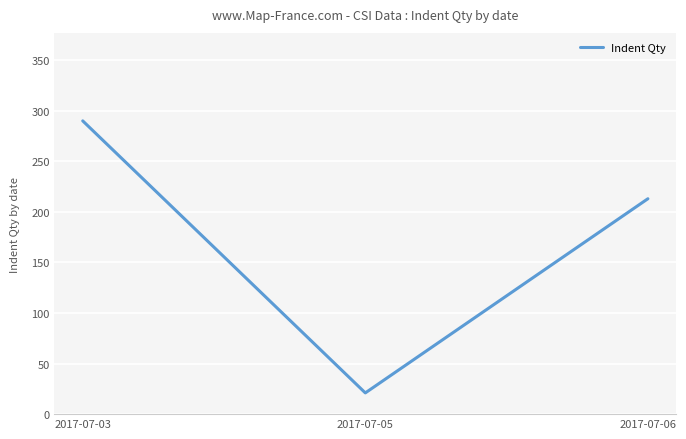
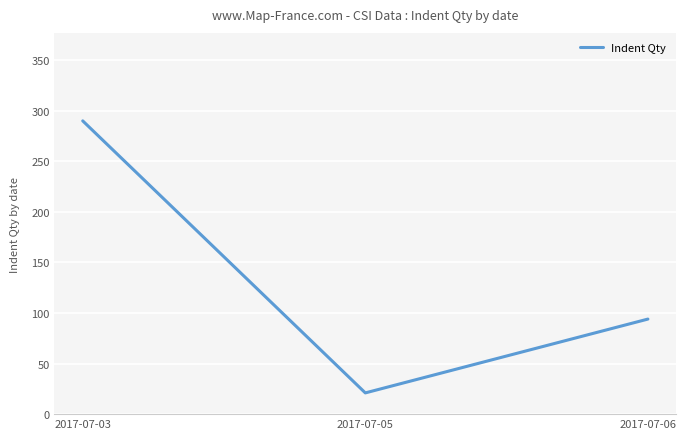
2017-07-06: 213 -> 94
